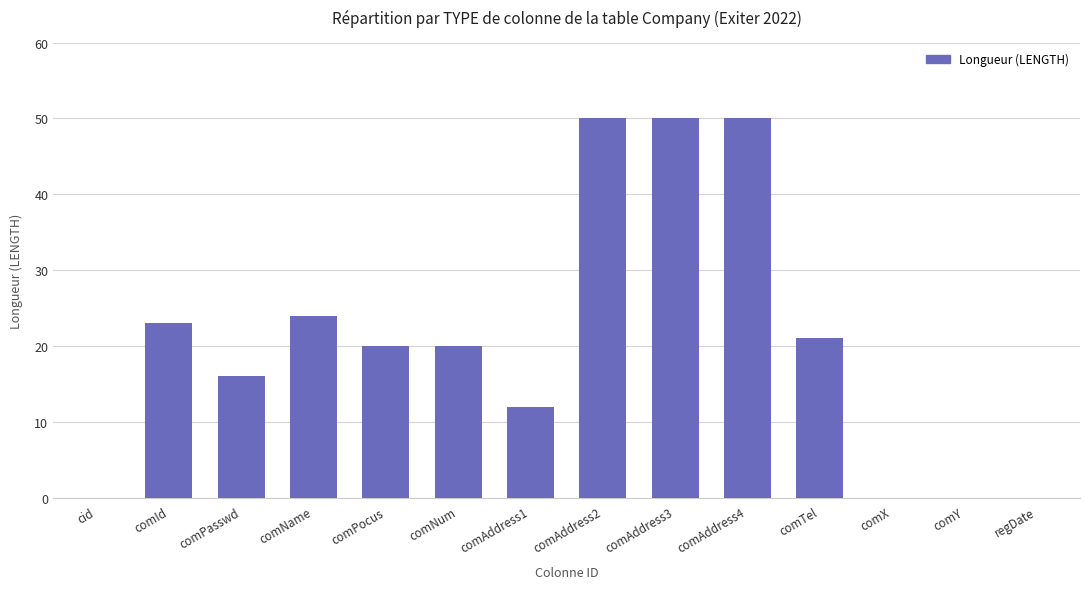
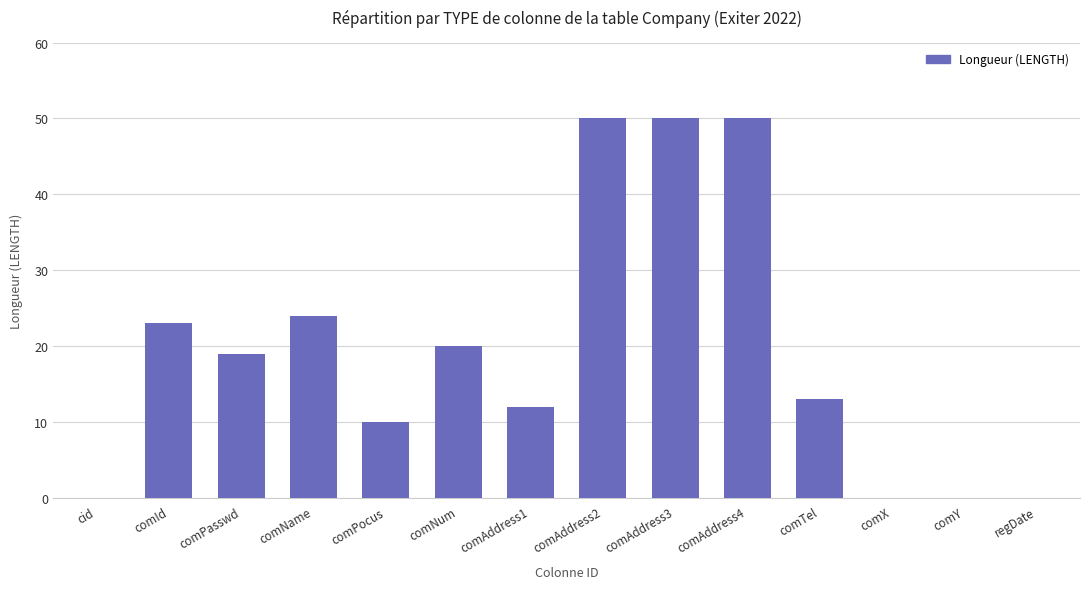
comPasswd: 16 -> 19
comPocus: 20 -> 10
comTel: 21 -> 13
